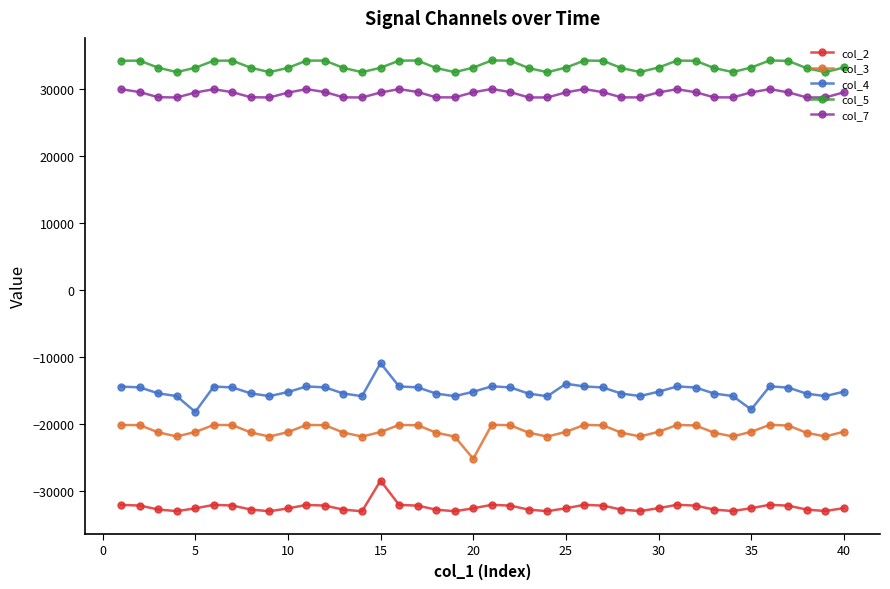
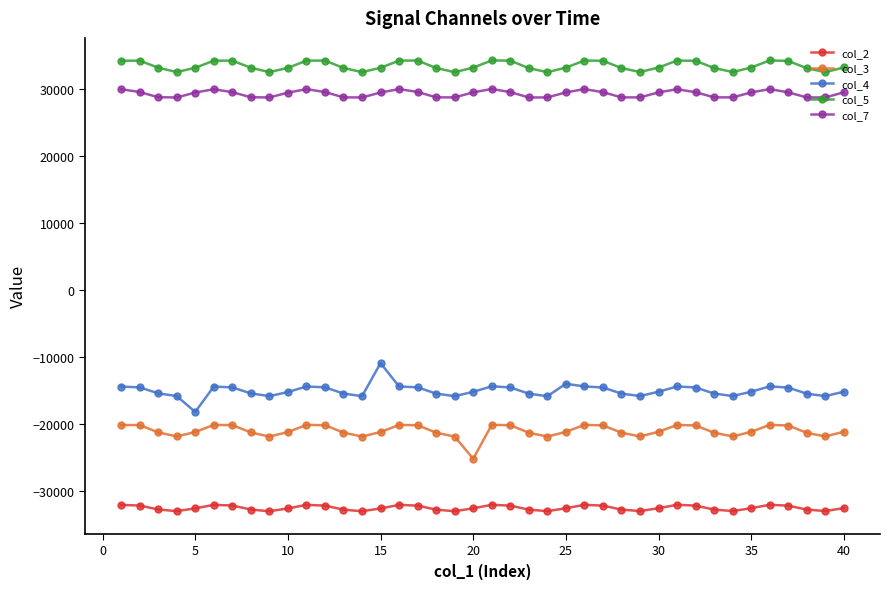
col_2, 15: -29000 -> -33000
col_4, 35: -18000 -> -15000
